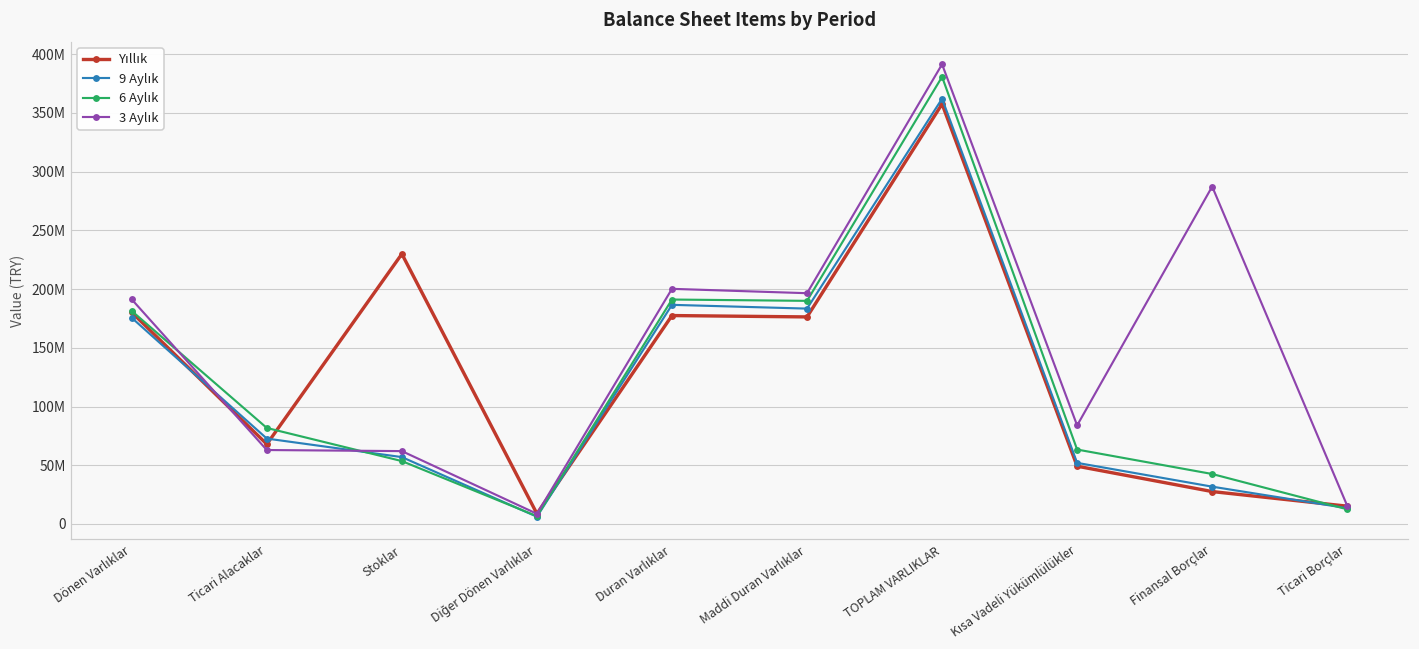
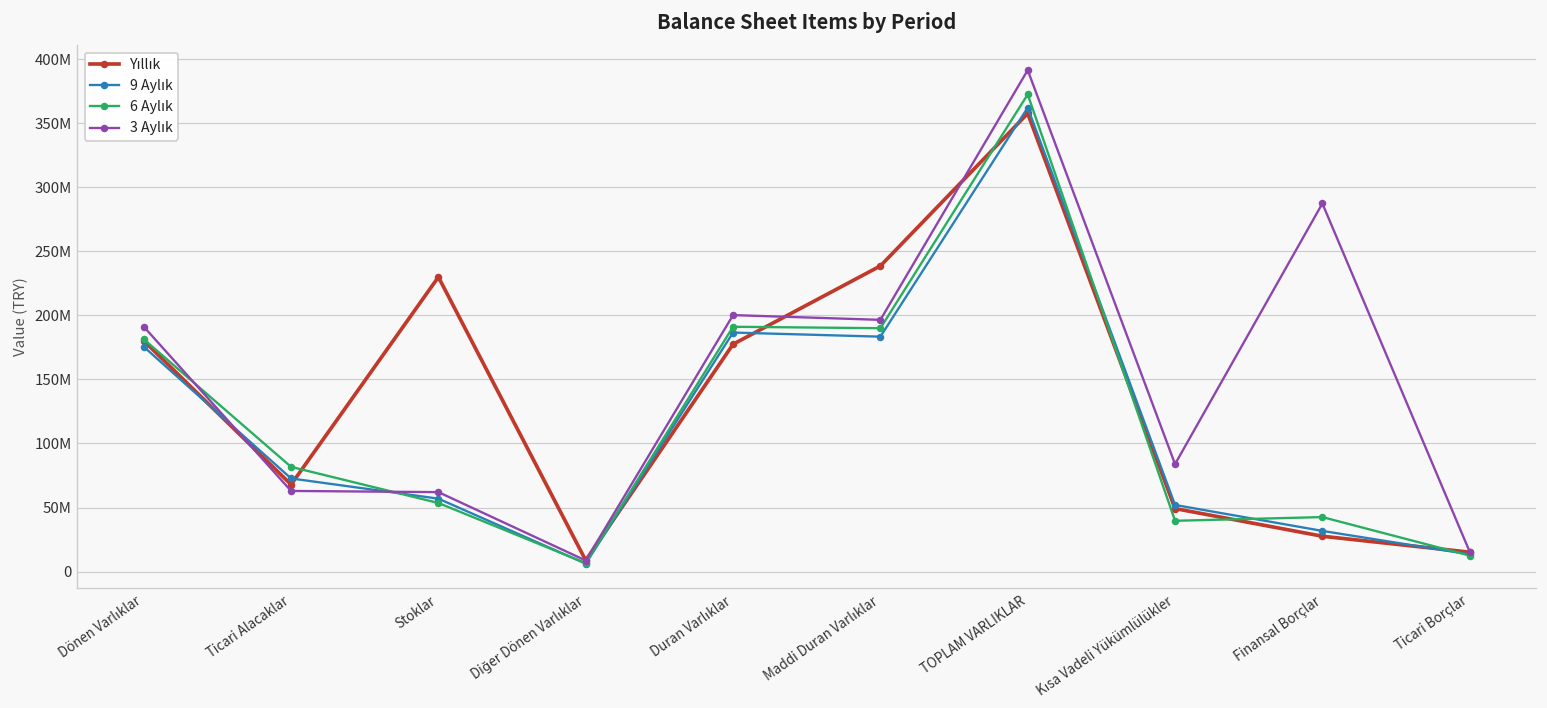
Yıllık, Maddi Duran Varlıklar: 176000000 -> 239000000
6 Aylık, TOPLAM VARLIKLAR: 381000000 -> 372000000
6 Aylık, Kısa Vadeli Yükümlülükler: 63000000 -> 40000000
